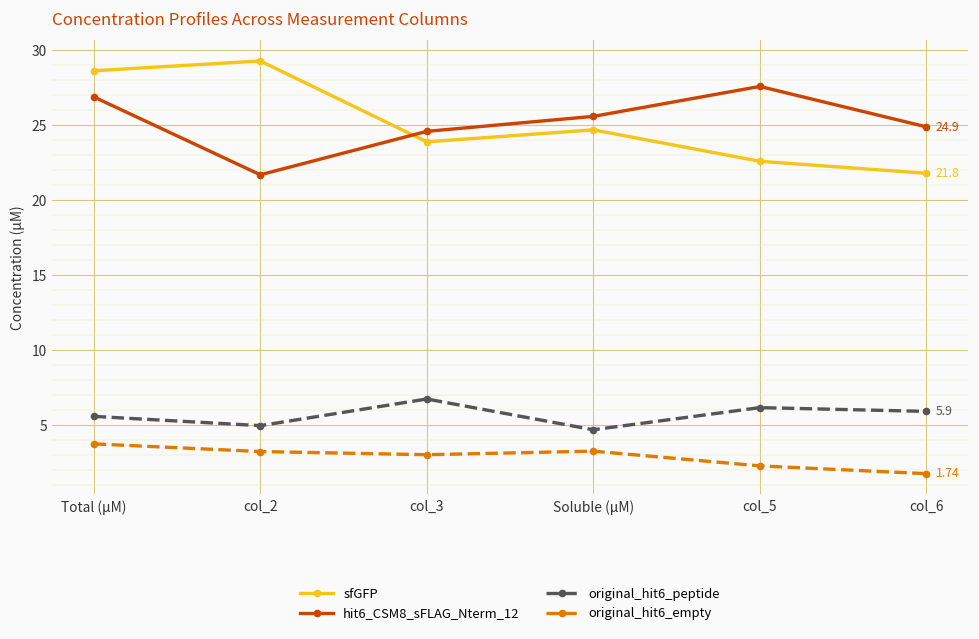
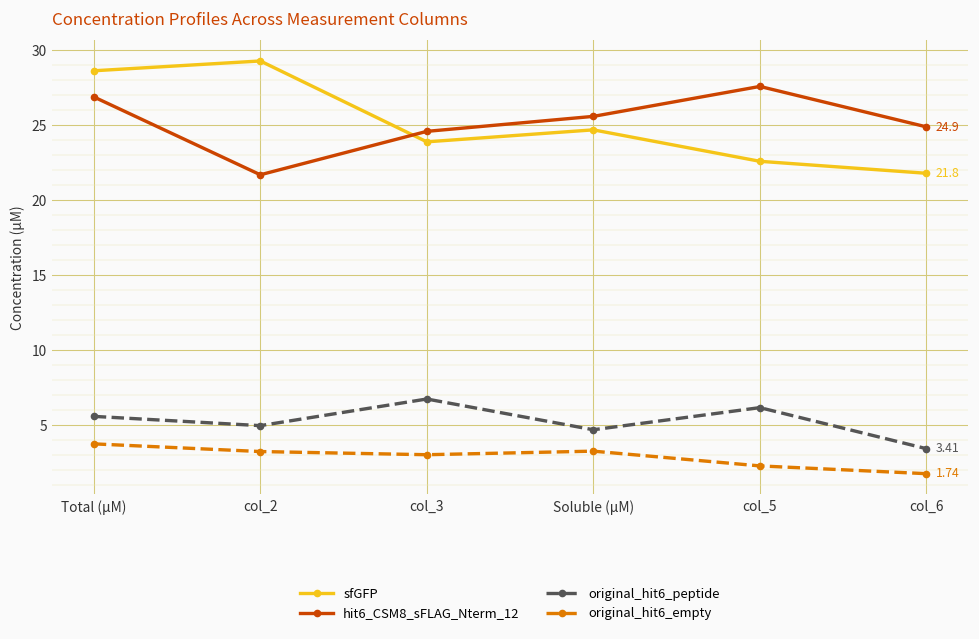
original_hit6_peptide, col_6: 5.9 -> 3.41
